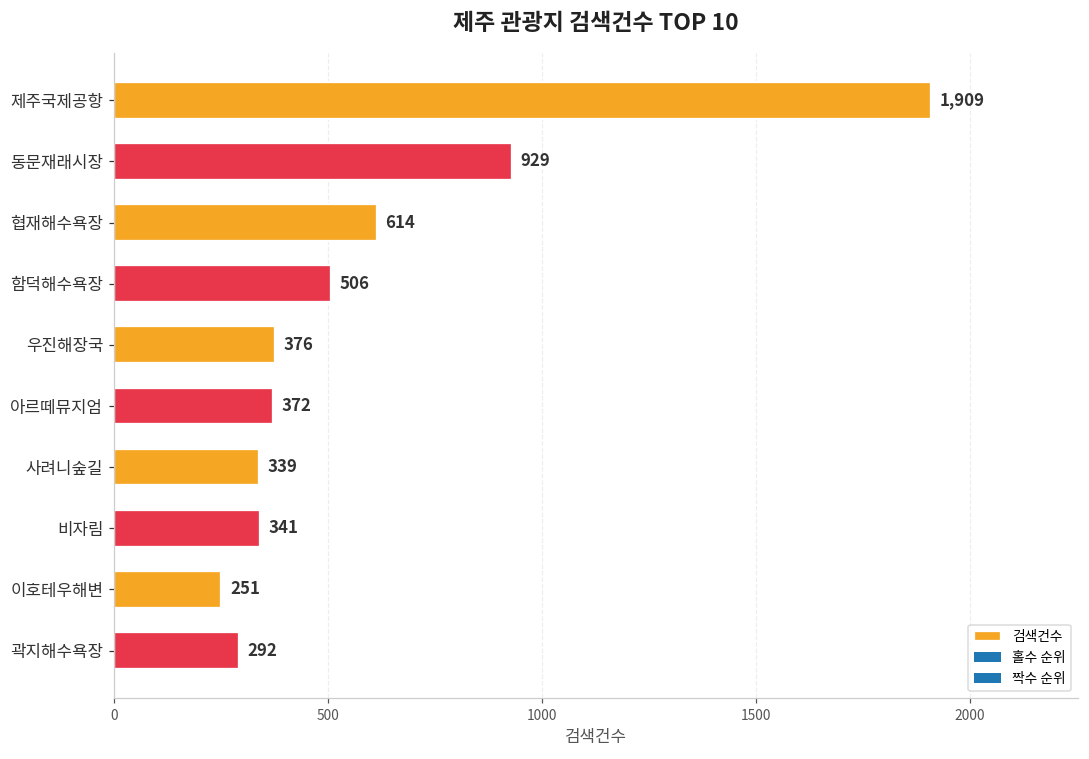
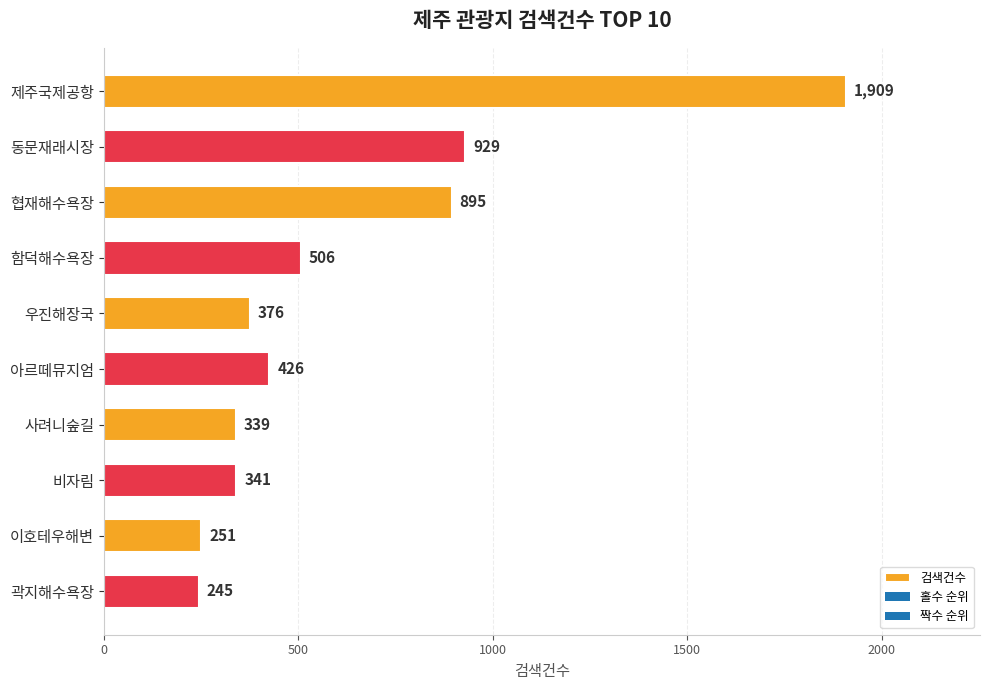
협재해수욕장: 614 -> 895
아르떼뮤지엄: 372 -> 426
곽지해수욕장: 292 -> 245
